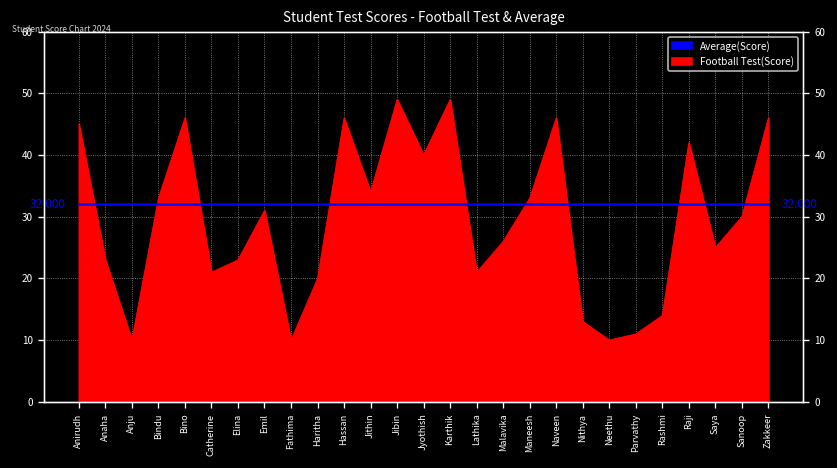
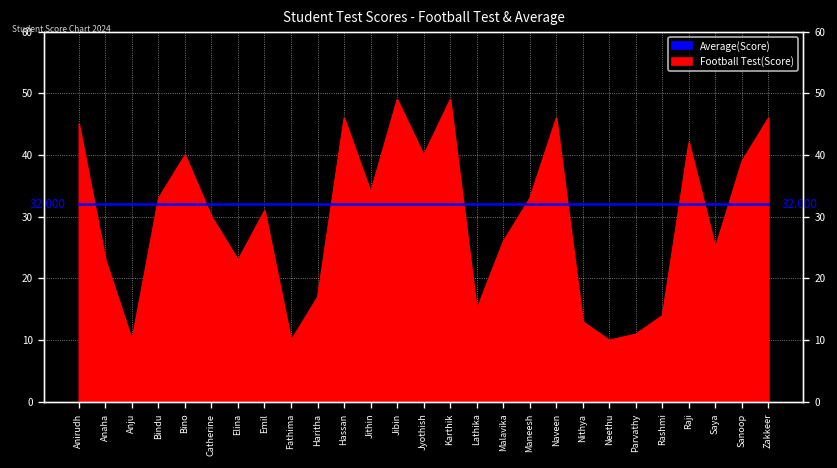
Football Test(Score), Bino: 46 -> 40
Football Test(Score), Catherine: 21 -> 30
Football Test(Score), Haritha: 20 -> 17
Football Test(Score), Lathika: 21 -> 15
Football Test(Score), Sanoop: 30 -> 39
